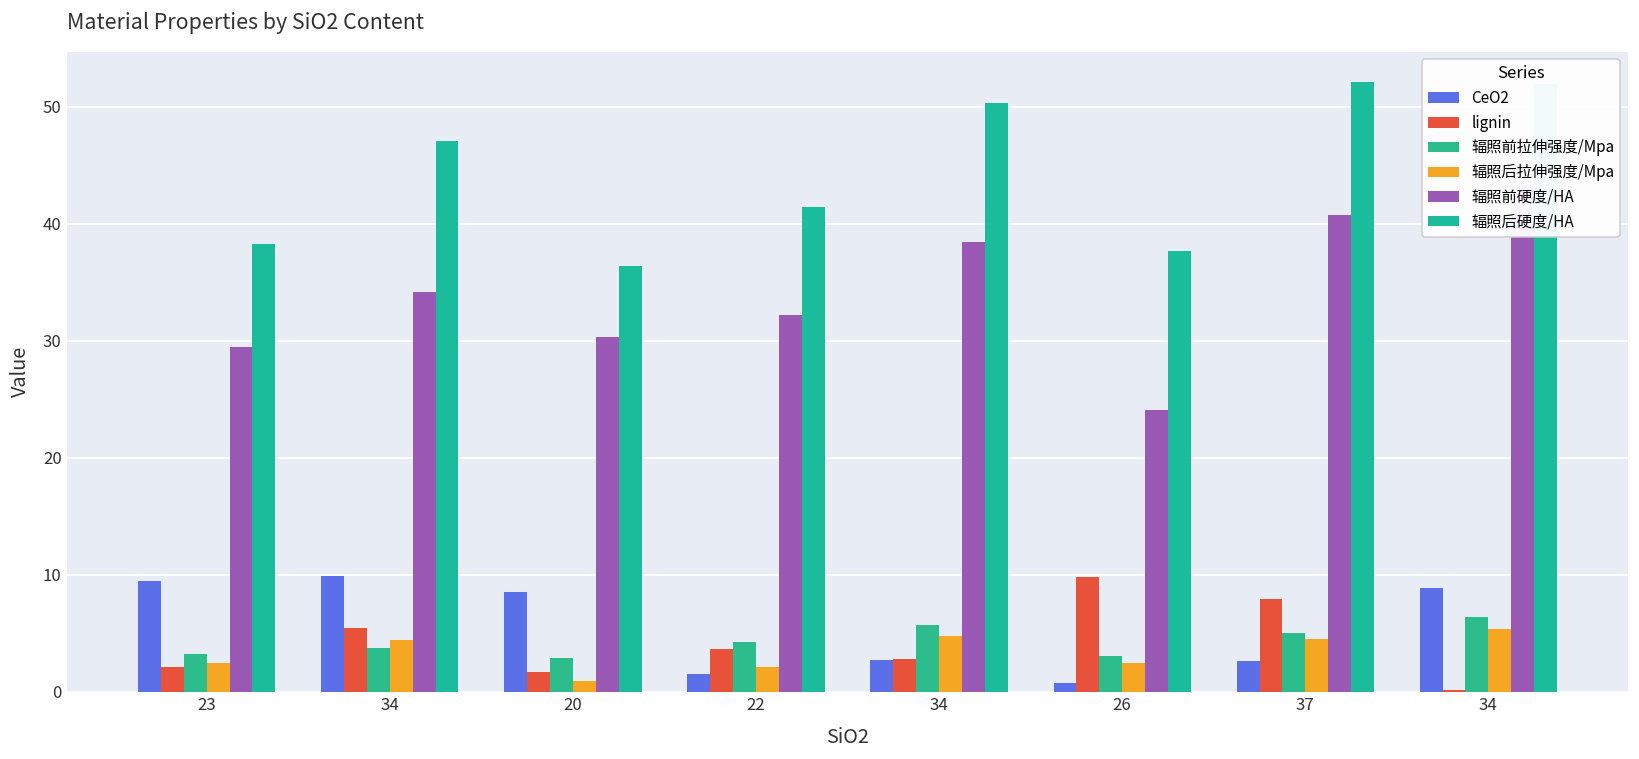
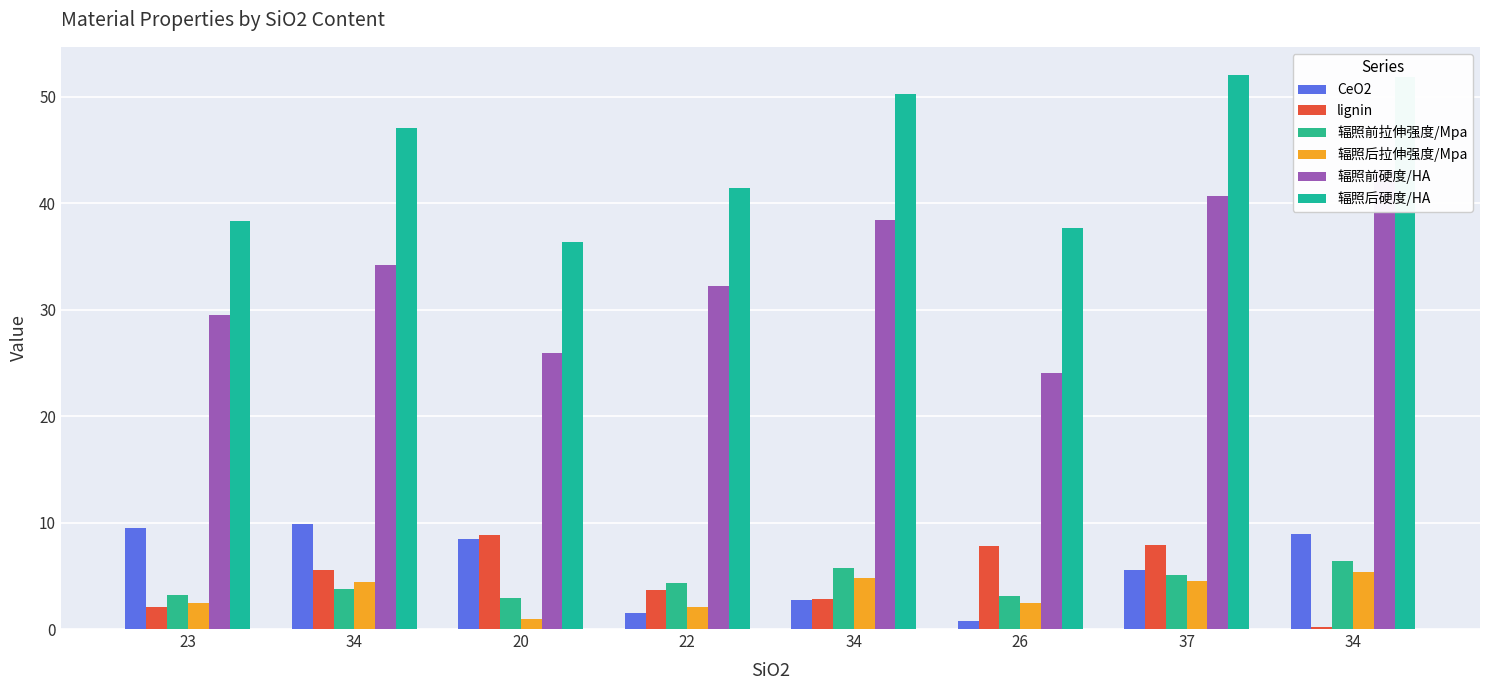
lignin, 20: 1.7 -> 8.8
辐照前硬度/HA, 20: 30.3 -> 25.9
lignin, 26: 9.8 -> 7.8
CeO2, 37: 2.6 -> 5.5
